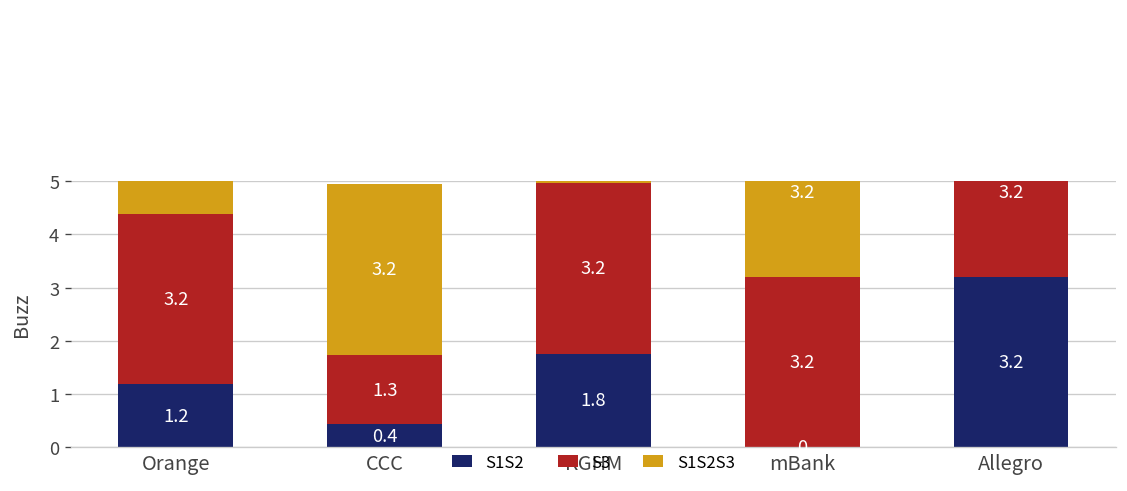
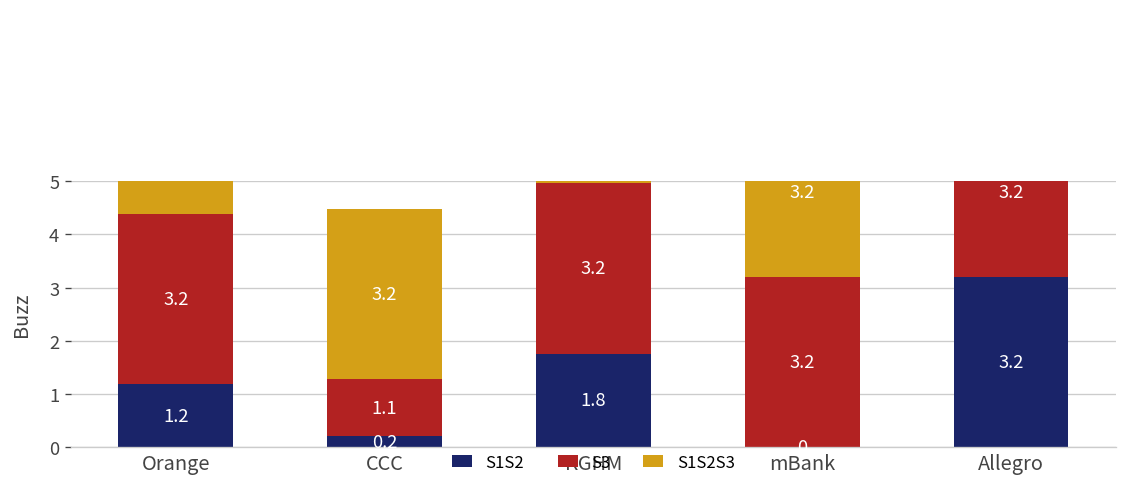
S1S2, CCC: 0.4 -> 0.2
S3, CCC: 1.3 -> 1.1
